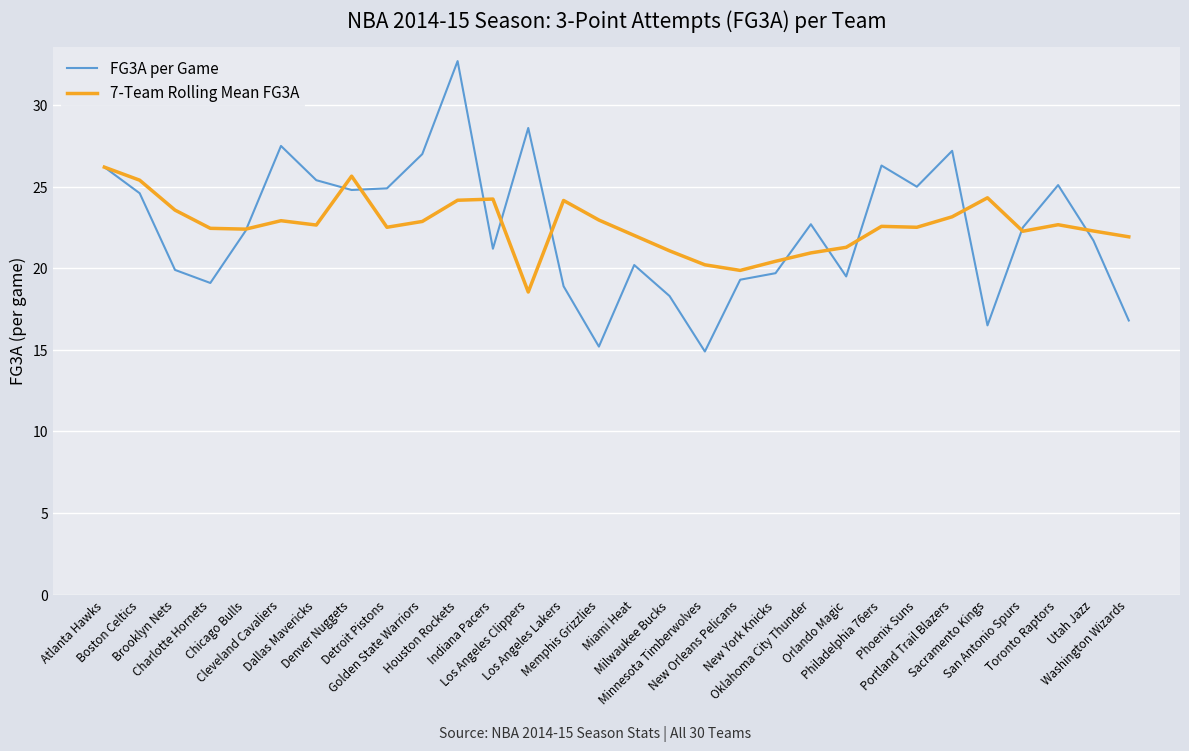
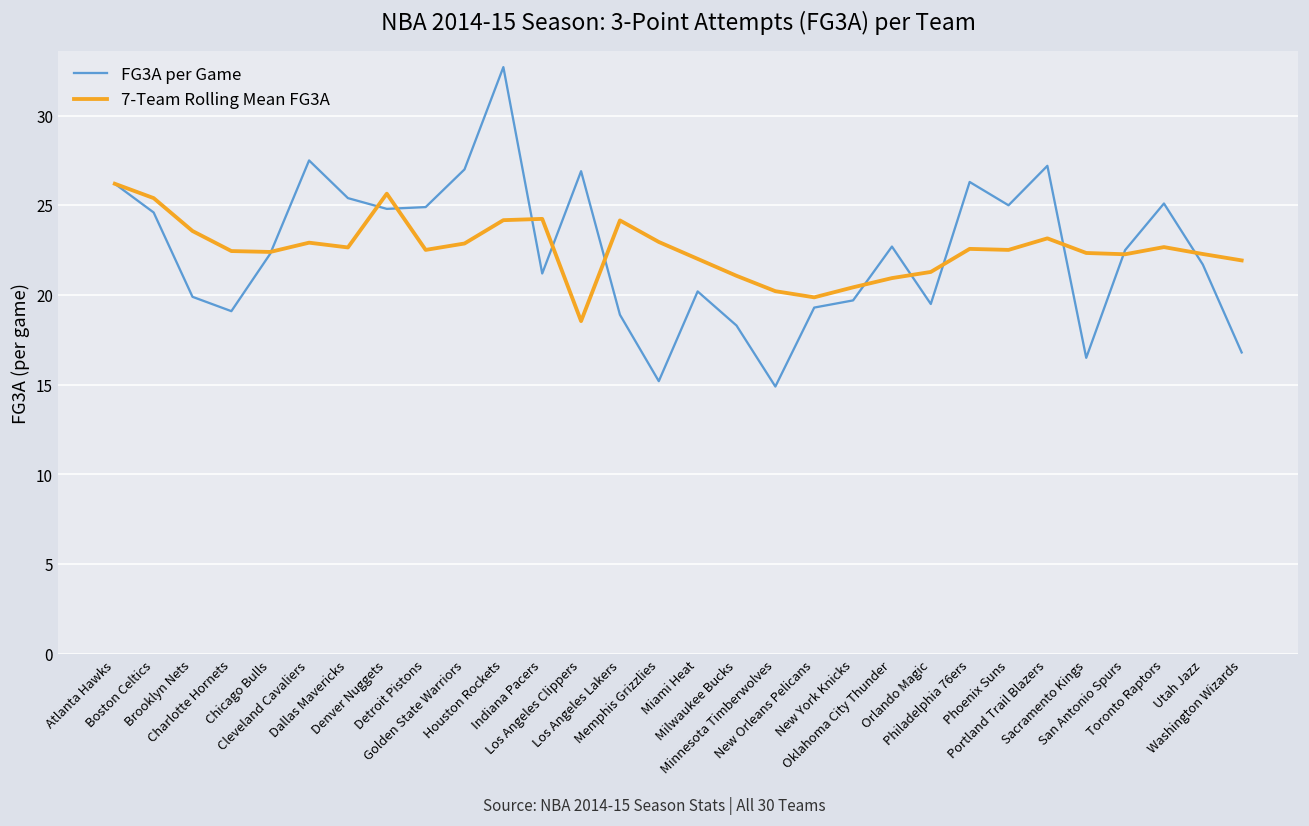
FG3A per Game, Los Angeles Clippers: 28.6 -> 26.9
7-Team Rolling Mean FG3A, Sacramento Kings: 24.3 -> 22.3
